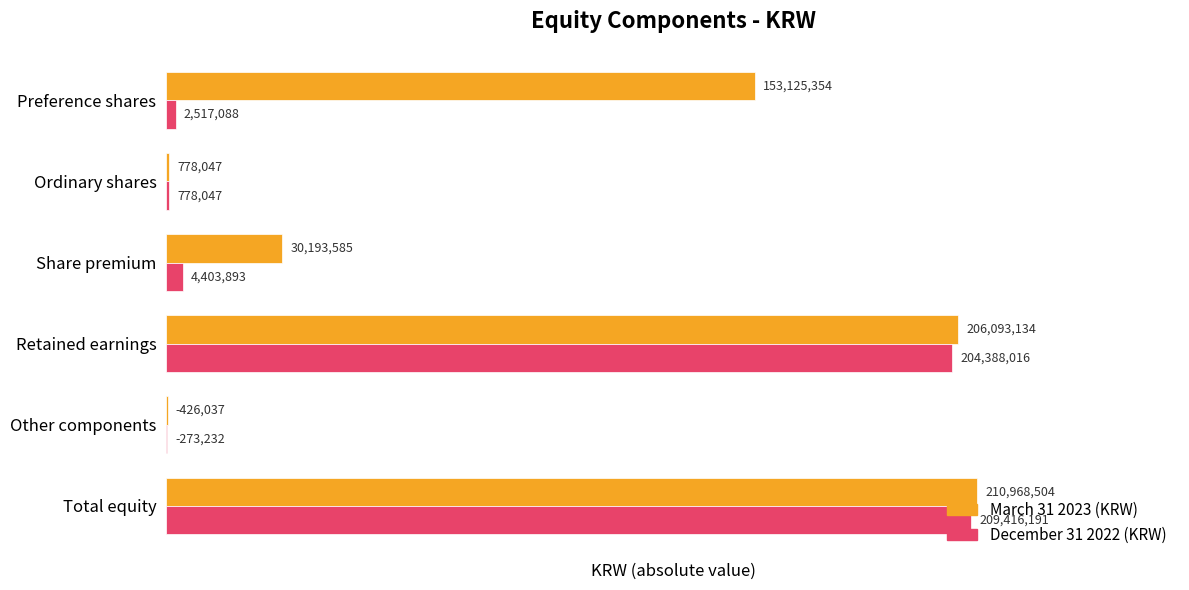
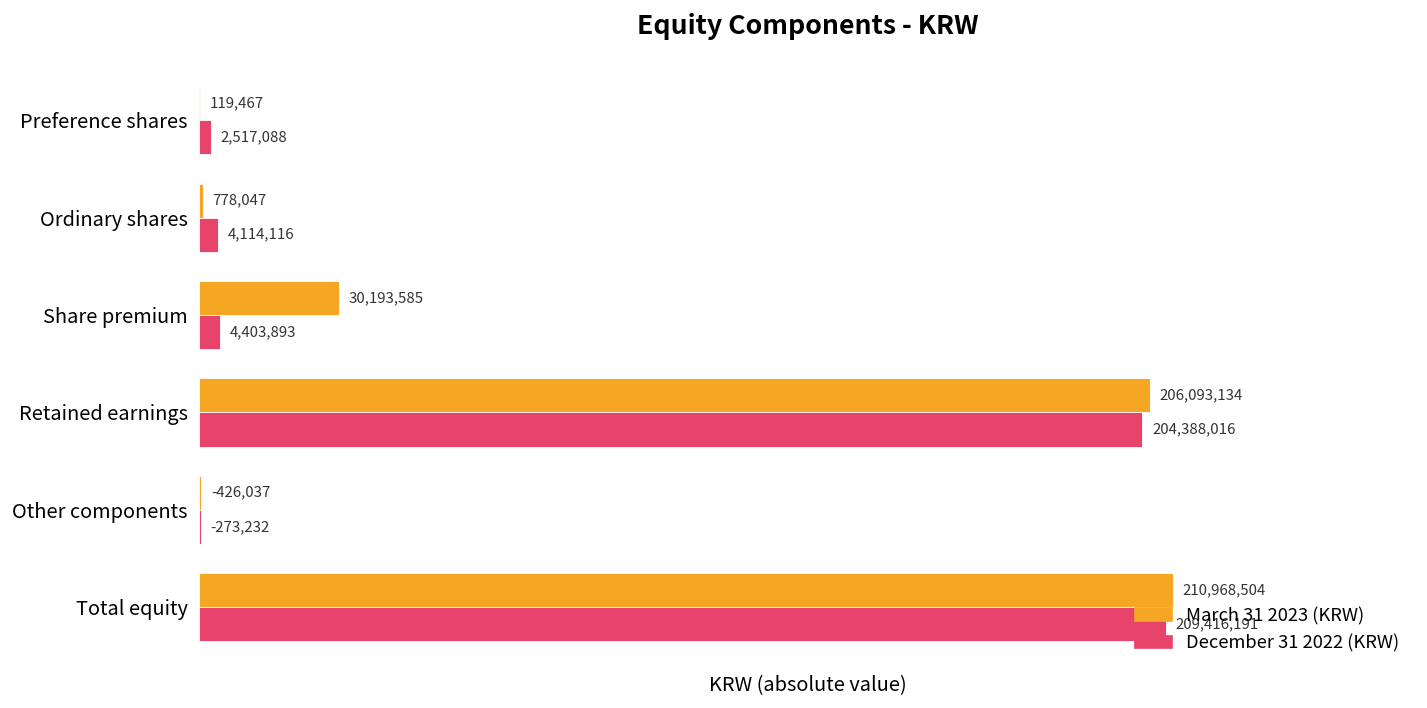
March 31 2023 (KRW), Preference shares: 153,125,354 -> 119,467
December 31 2022 (KRW), Ordinary shares: 778,047 -> 4,114,116
